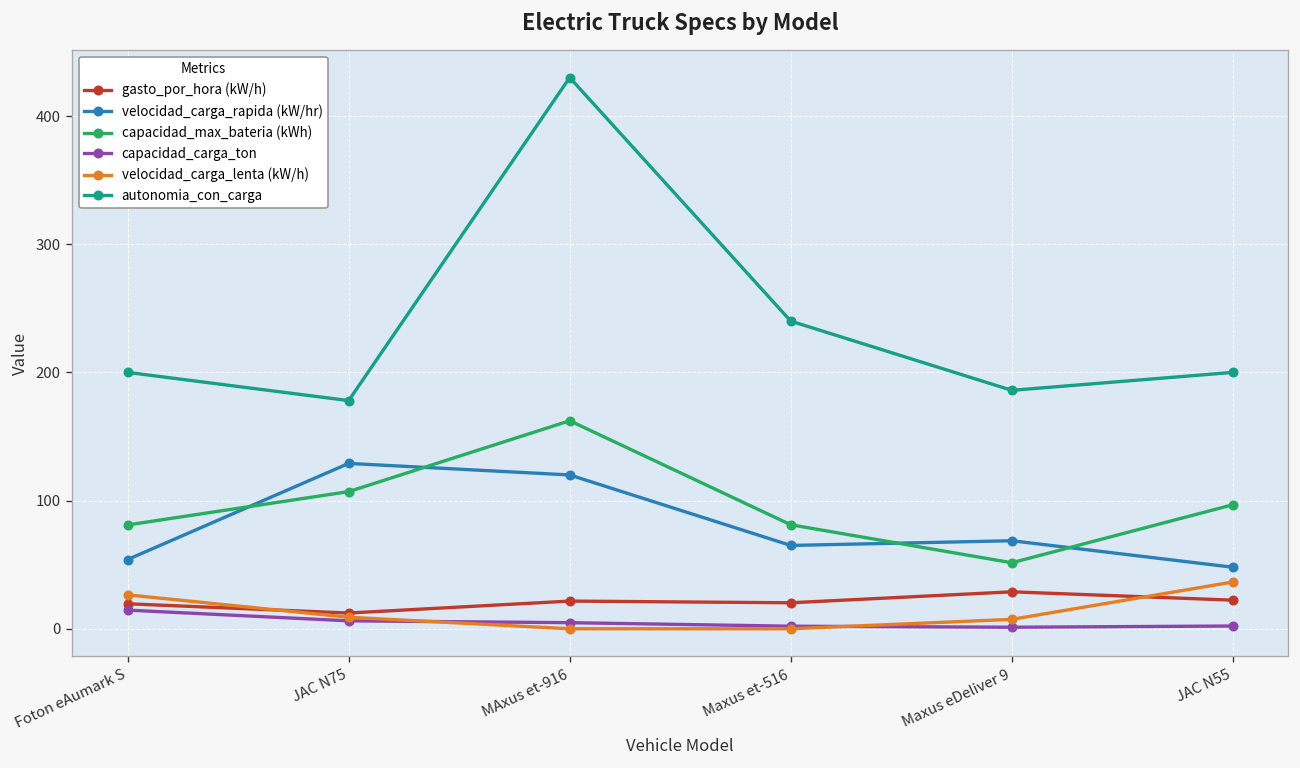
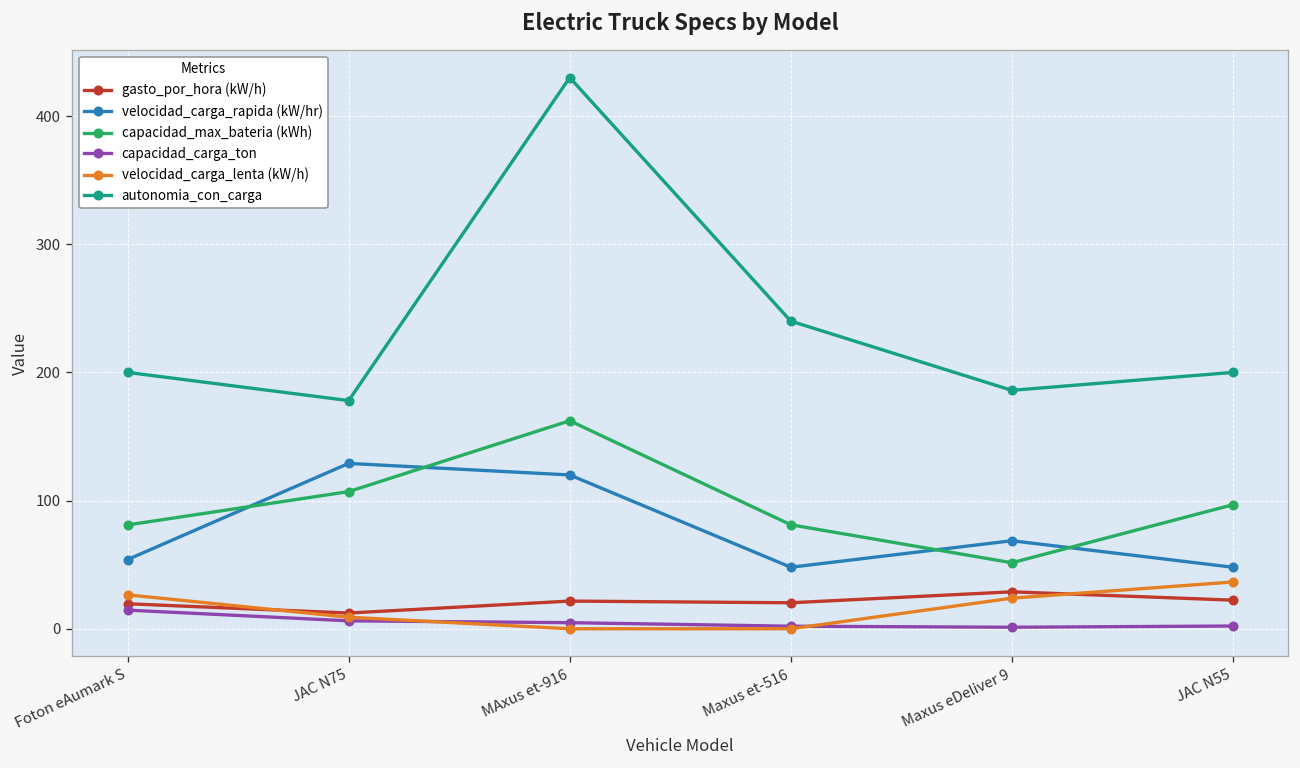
velocidad_carga_rapida (kW/hr), Maxus et-516: 65 -> 48
velocidad_carga_lenta (kW/h), Maxus eDeliver 9: 7 -> 24
